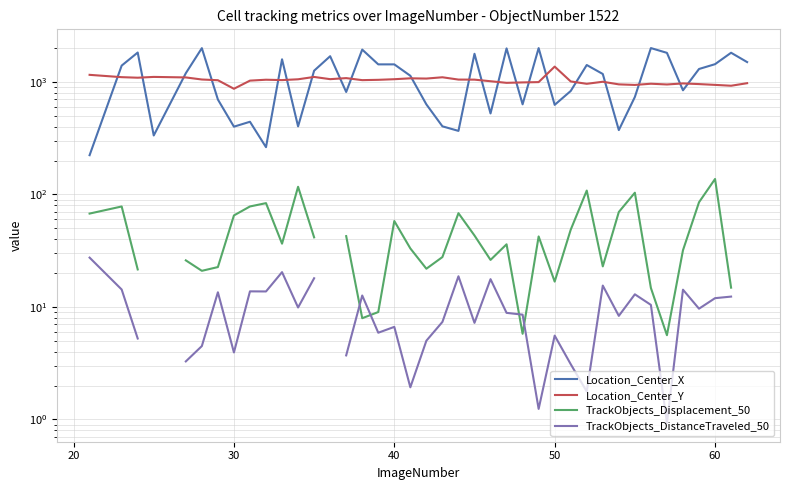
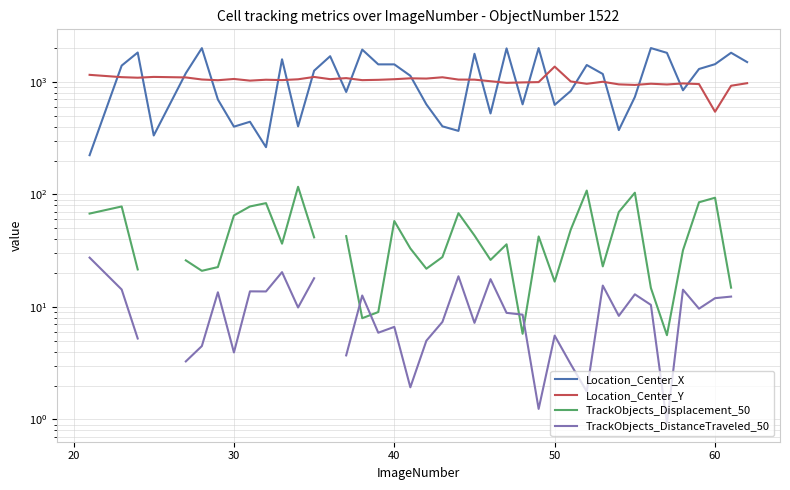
Location_Center_Y, 30: 900 -> 1100
Location_Center_Y, 60: 900 -> 500
TrackObjects_Displacement_50, 60: 140 -> 90
